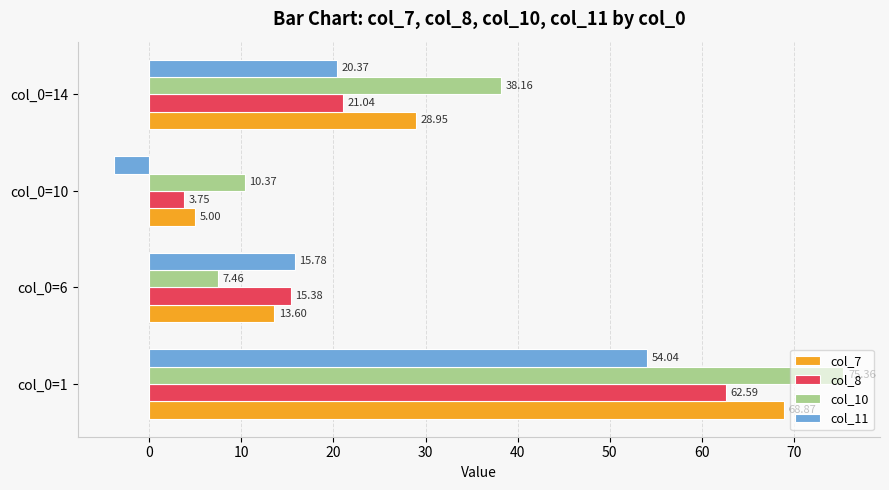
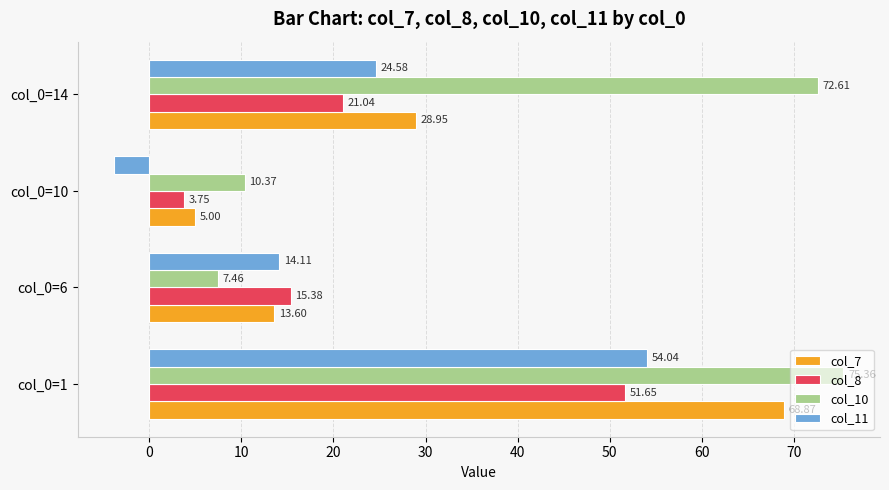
col_11, col_0=14: 20.37 -> 24.58
col_10, col_0=14: 38.16 -> 72.61
col_11, col_0=6: 15.78 -> 14.11
col_8, col_0=1: 62.59 -> 51.65
